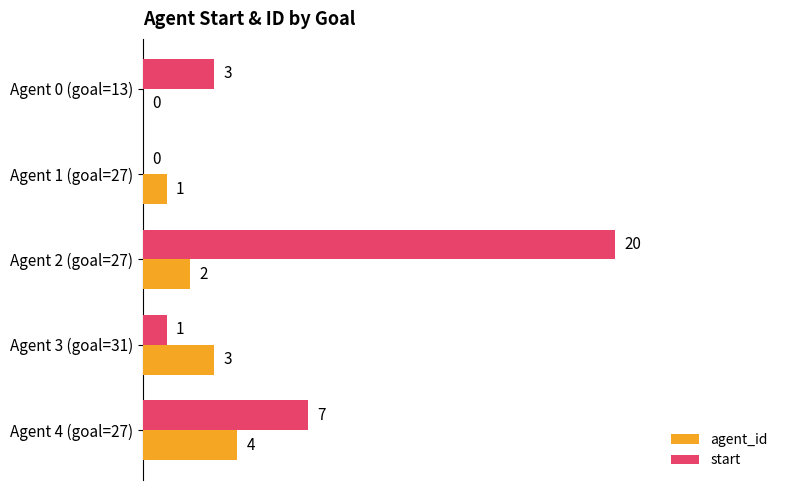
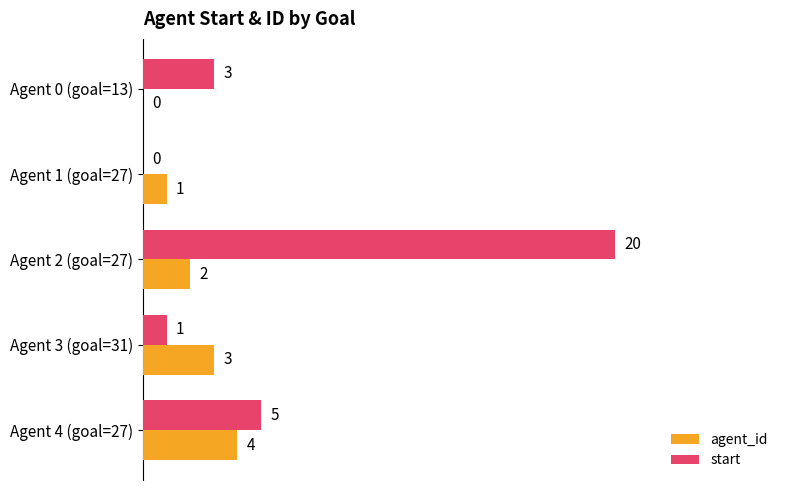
start, Agent 4 (goal=27): 7 -> 5
